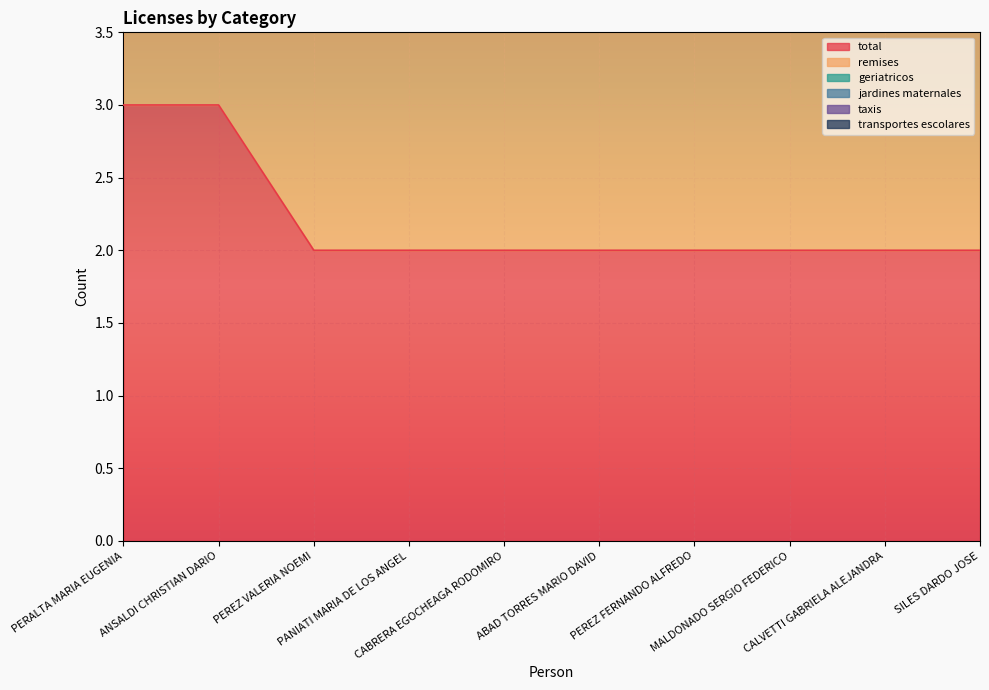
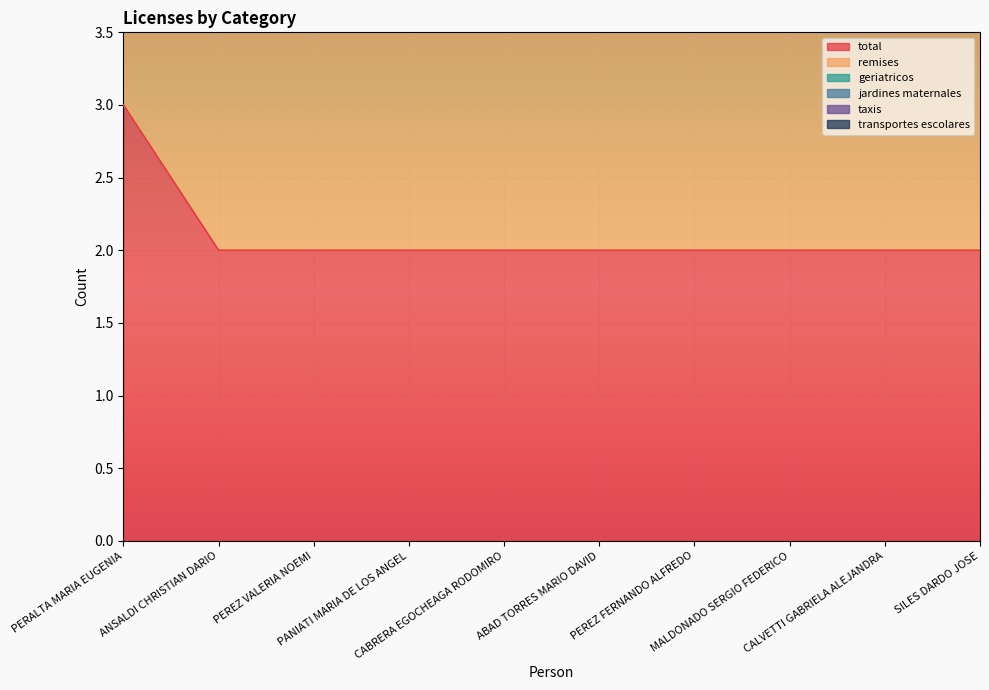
total, ANSALDI CHRISTIAN DARIO: 3 -> 2
